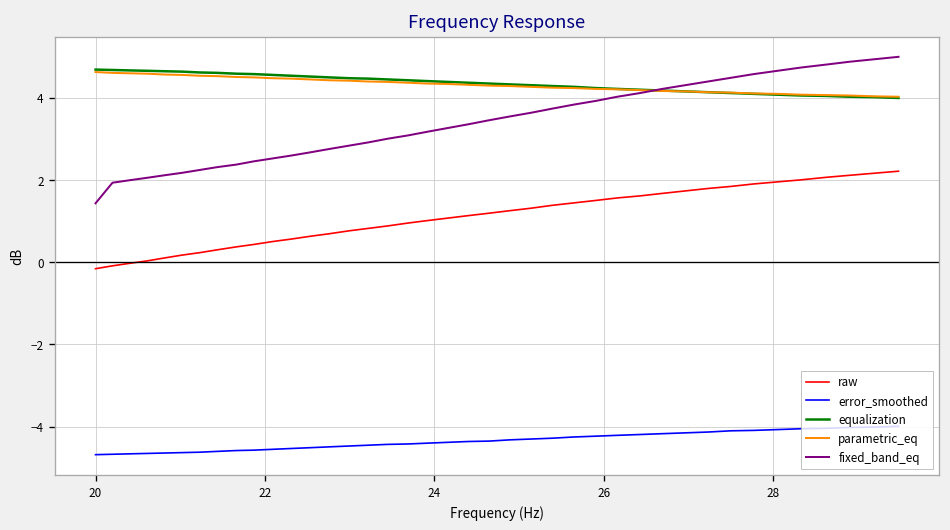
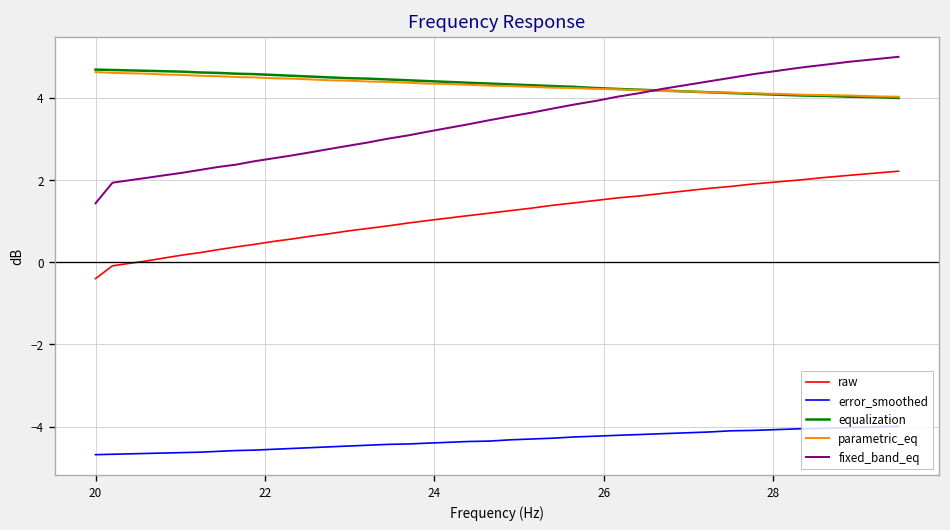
raw, 20: -0.2 -> -0.4
